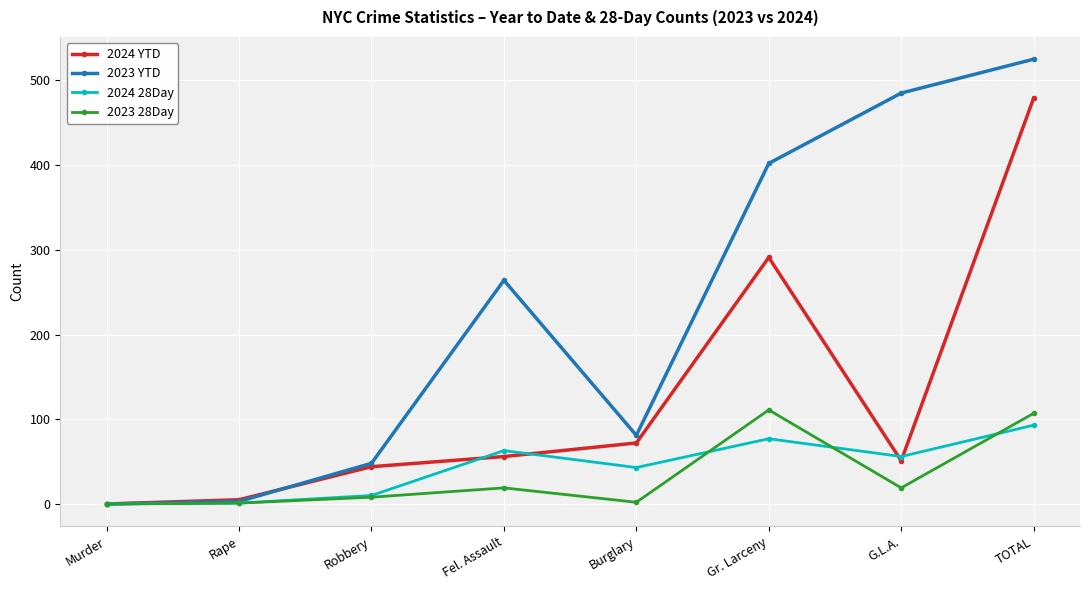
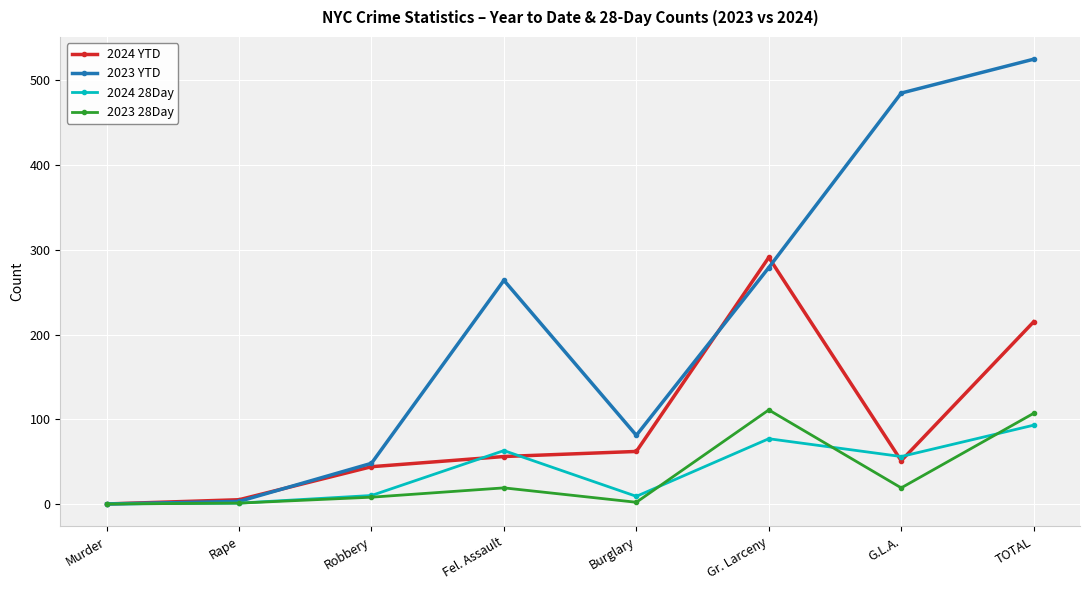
2024 YTD, Burglary: 70 -> 60
2024 28Day, Burglary: 40 -> 10
2023 YTD, Gr. Larceny: 400 -> 280
2024 YTD, TOTAL: 480 -> 220
